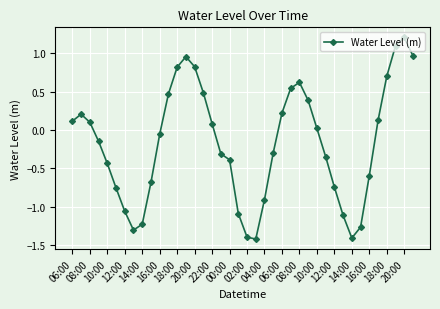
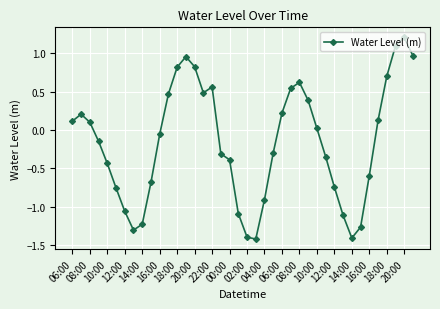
22:00: 0.1 -> 0.6
